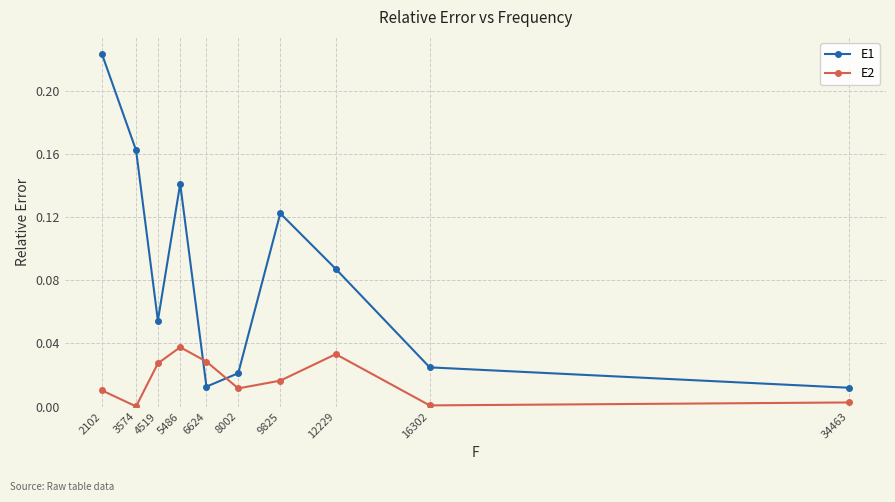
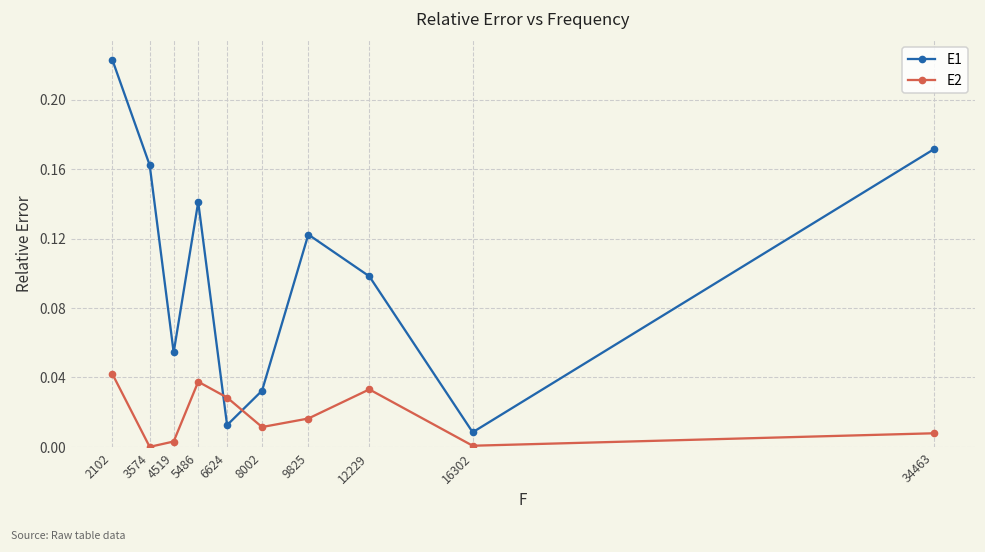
E2, 2102: 0.010 -> 0.042
E2, 4519: 0.027 -> 0.003
E1, 8002: 0.021 -> 0.032
E1, 12229: 0.087 -> 0.098
E1, 16302: 0.025 -> 0.008
E1, 34463: 0.012 -> 0.171
E2, 34463: 0.003 -> 0.008
